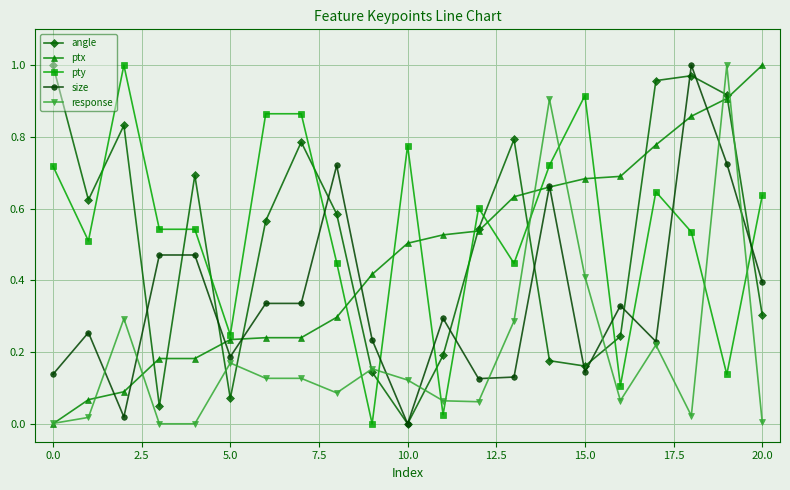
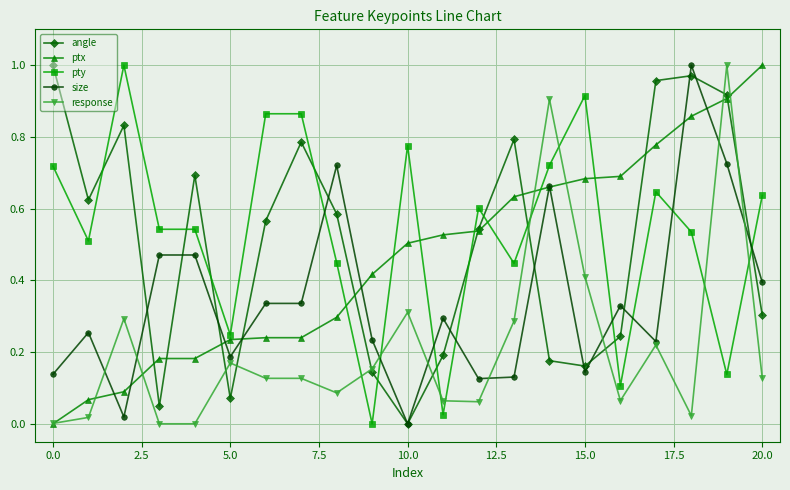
response, 10.0: 0.12 -> 0.31
response, 20.0: 0.00 -> 0.13
